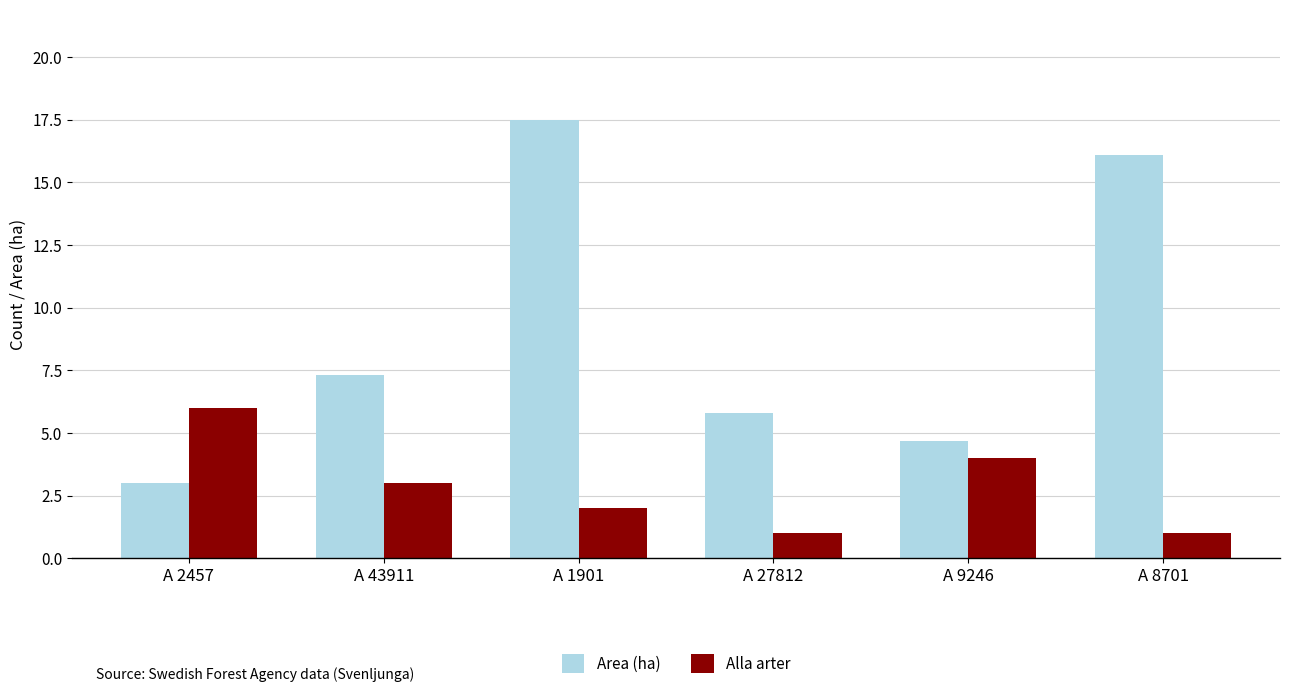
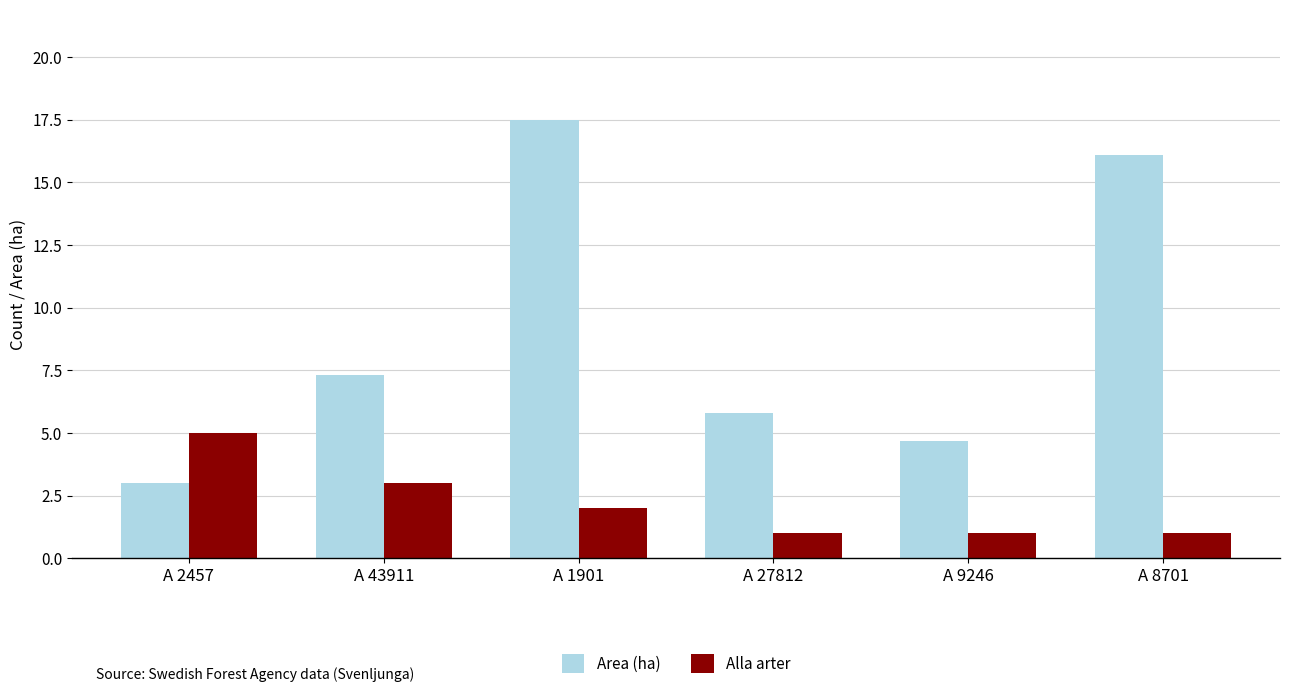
Alla arter, A 2457: 6 -> 5
Alla arter, A 9246: 4 -> 1
